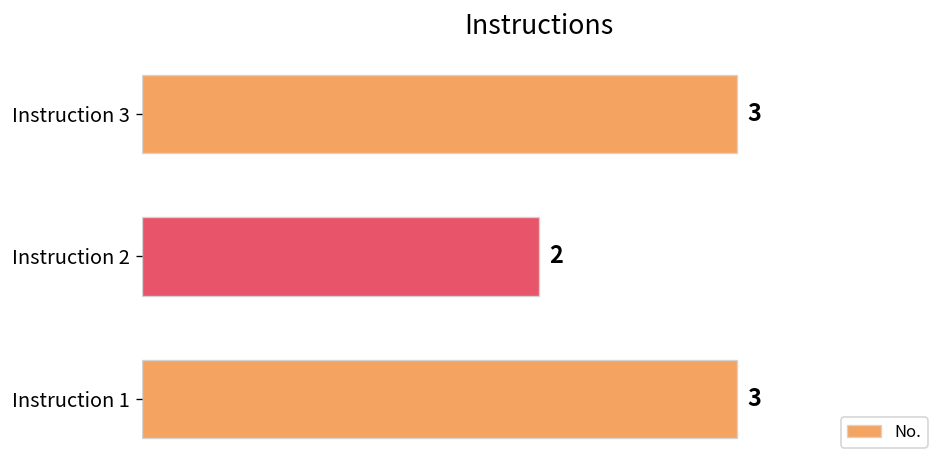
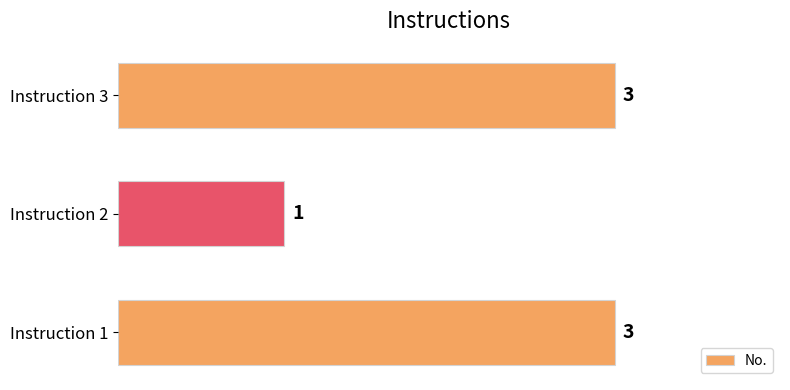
Instruction 2: 2 -> 1
